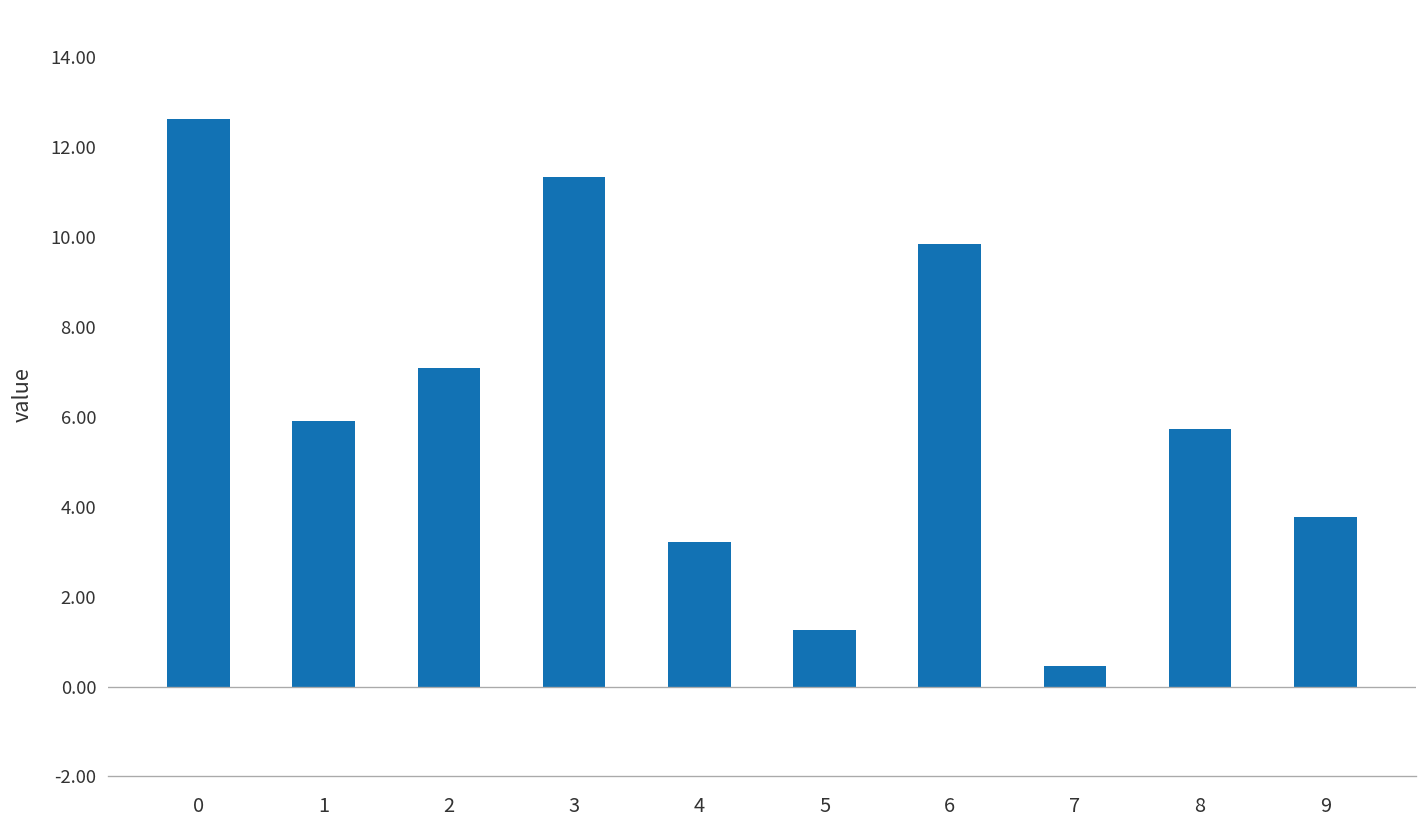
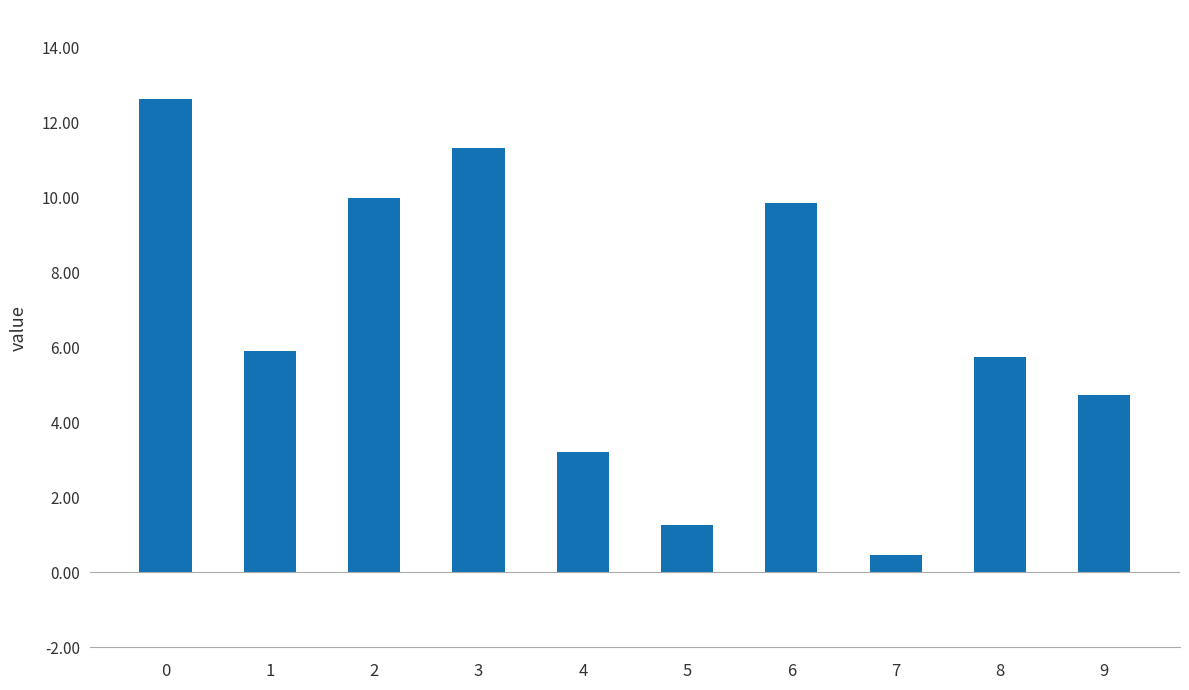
2: 7.1 -> 10.0
9: 3.8 -> 4.7
